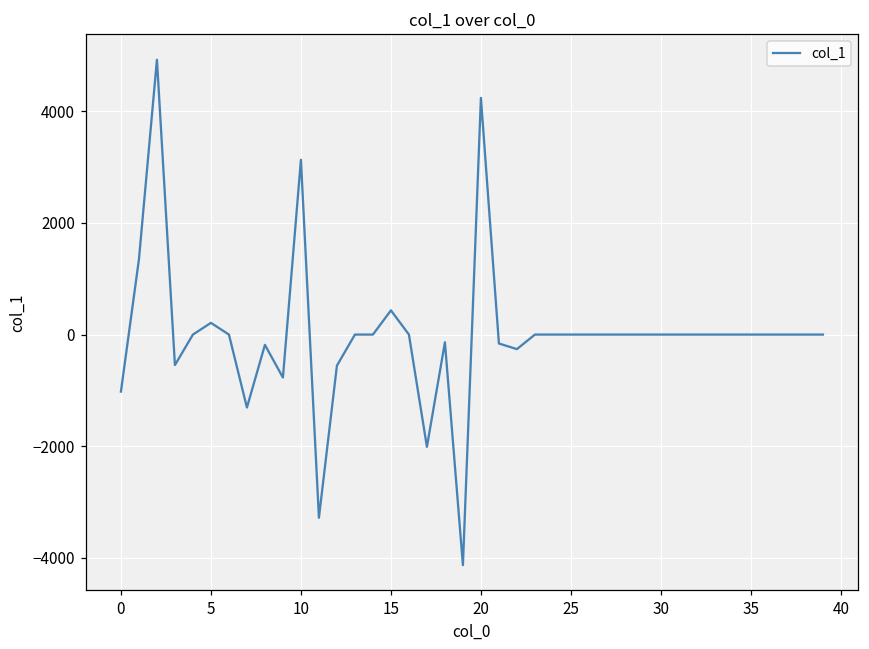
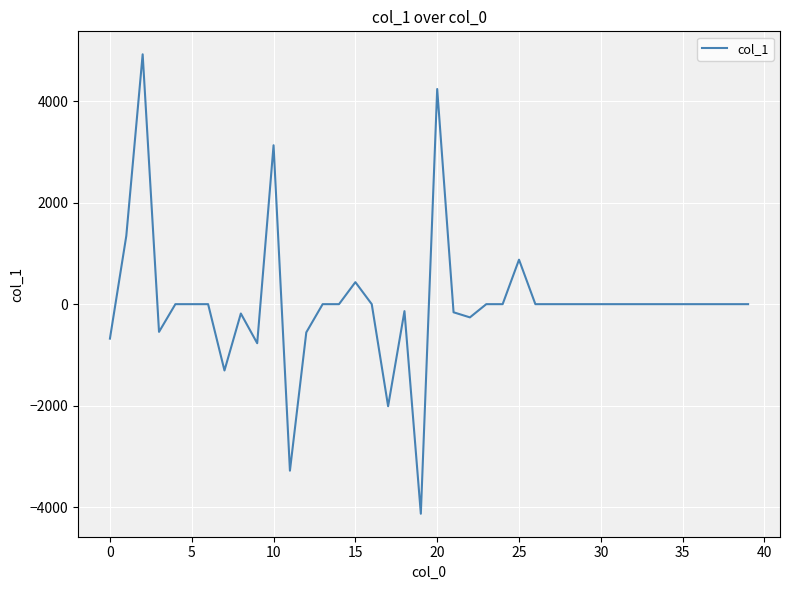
0: -1000 -> -700
5: 200 -> 0
25: 0 -> 900
